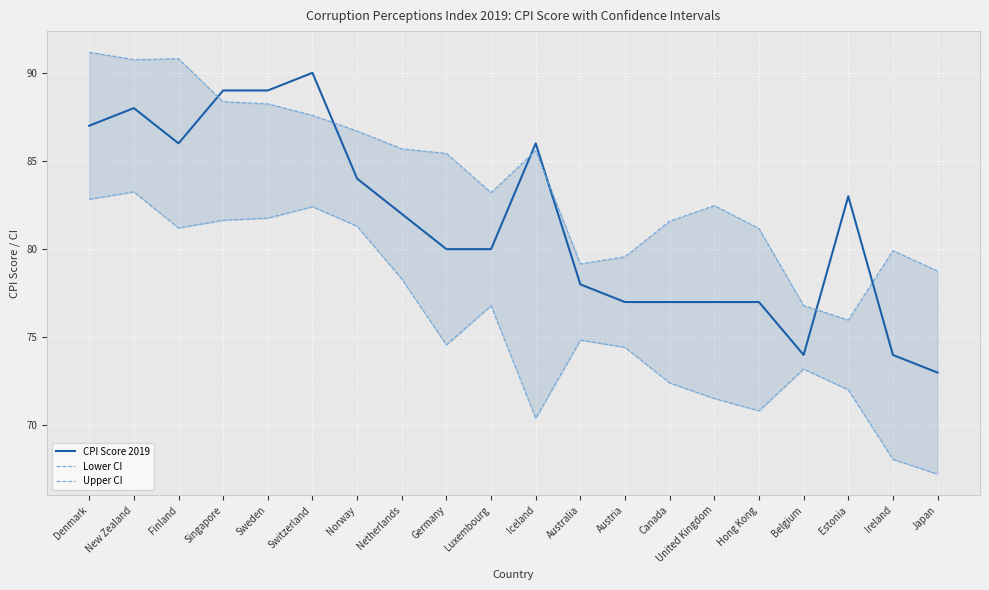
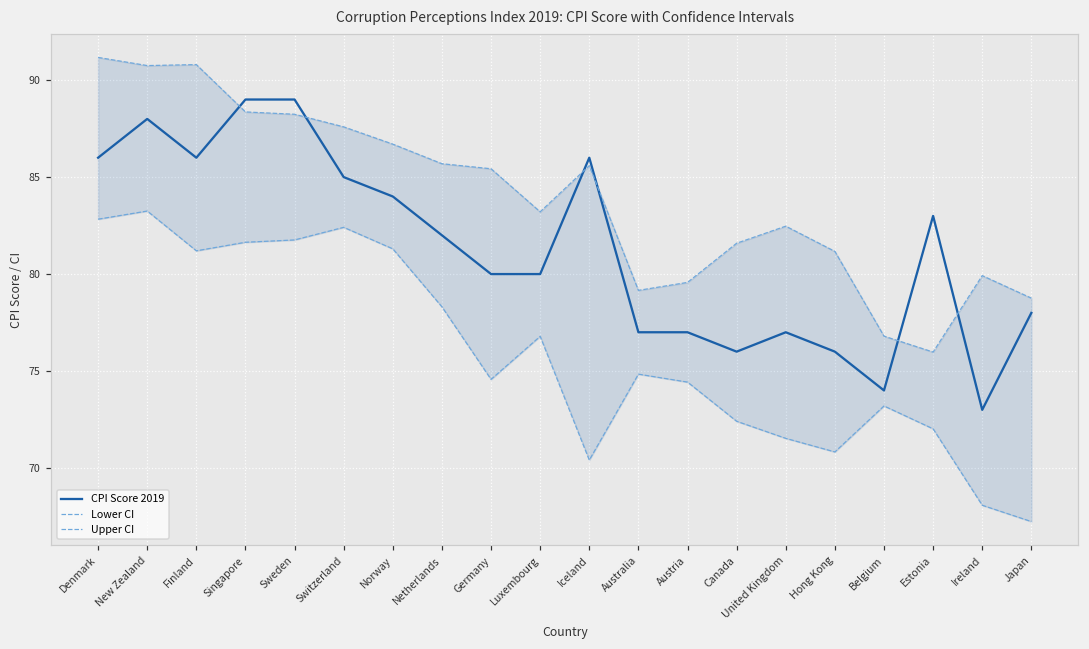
CPI Score 2019, Denmark: 87 -> 86
CPI Score 2019, Switzerland: 90 -> 85
CPI Score 2019, Australia: 78 -> 77
CPI Score 2019, Canada: 77 -> 76
CPI Score 2019, Hong Kong: 77 -> 76
CPI Score 2019, Ireland: 74 -> 73
CPI Score 2019, Japan: 73 -> 78
